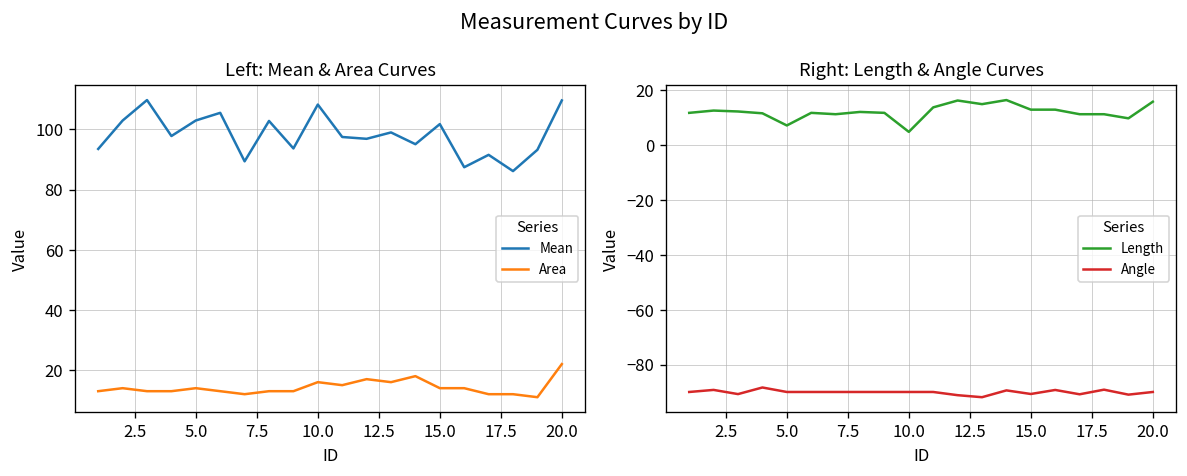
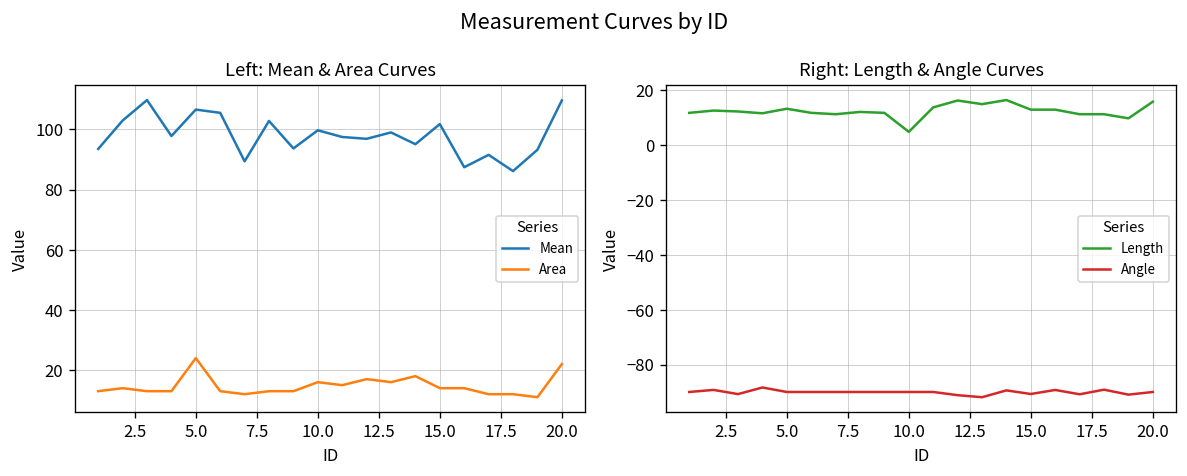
Left: Mean & Area Curves, Mean, 5.0: 103 -> 107
Left: Mean & Area Curves, Area, 5.0: 14 -> 24
Left: Mean & Area Curves, Mean, 10.0: 108 -> 100
Right: Length & Angle Curves, Length, 5.0: 7 -> 13
